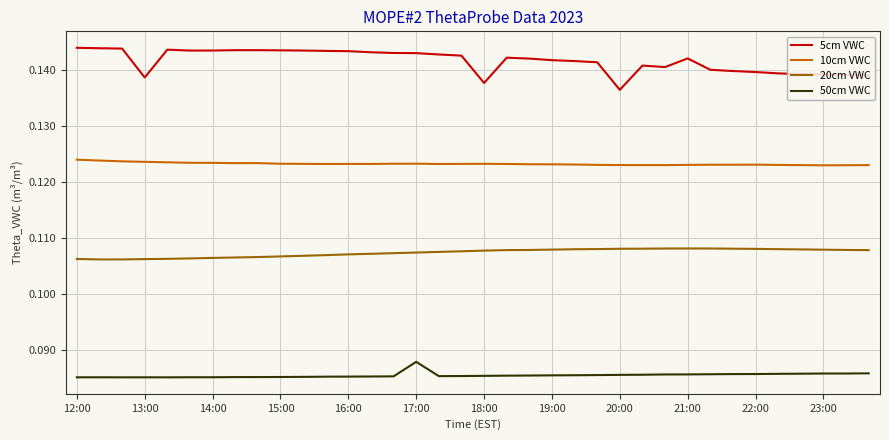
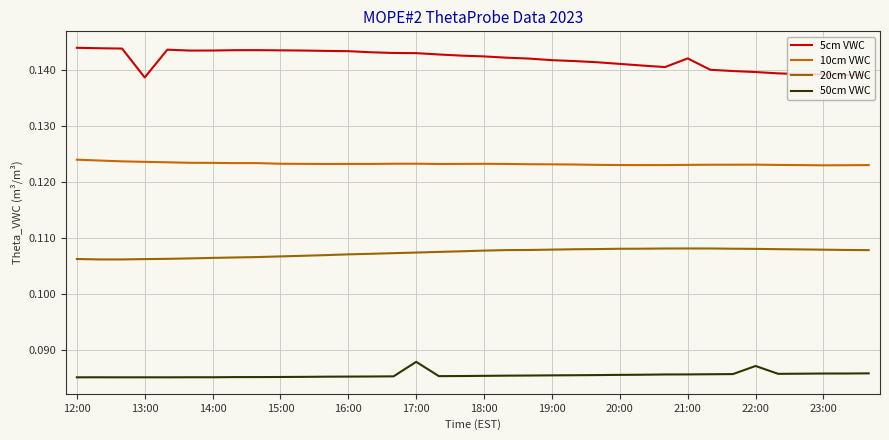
5cm VWC, 18:00: 0.138 -> 0.142
5cm VWC, 20:00: 0.136 -> 0.141
50cm VWC, 22:00: 0.086 -> 0.087
